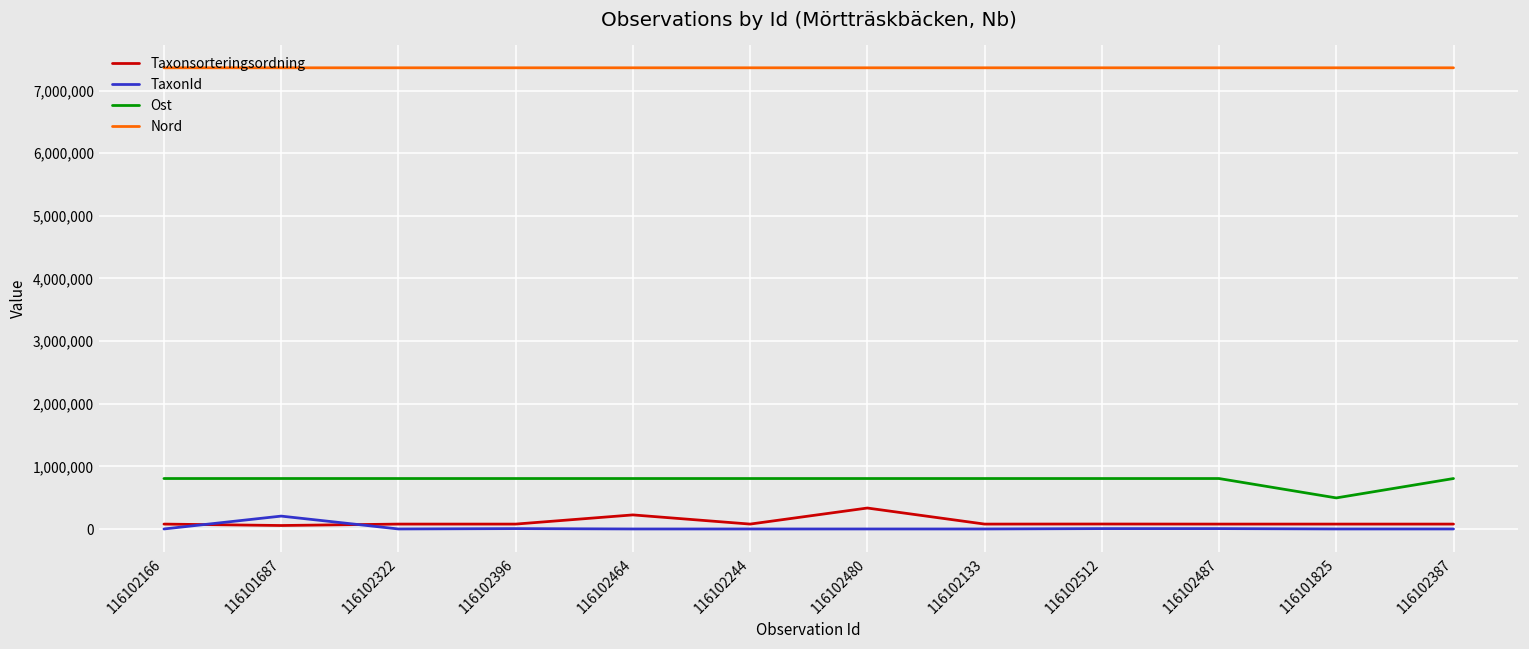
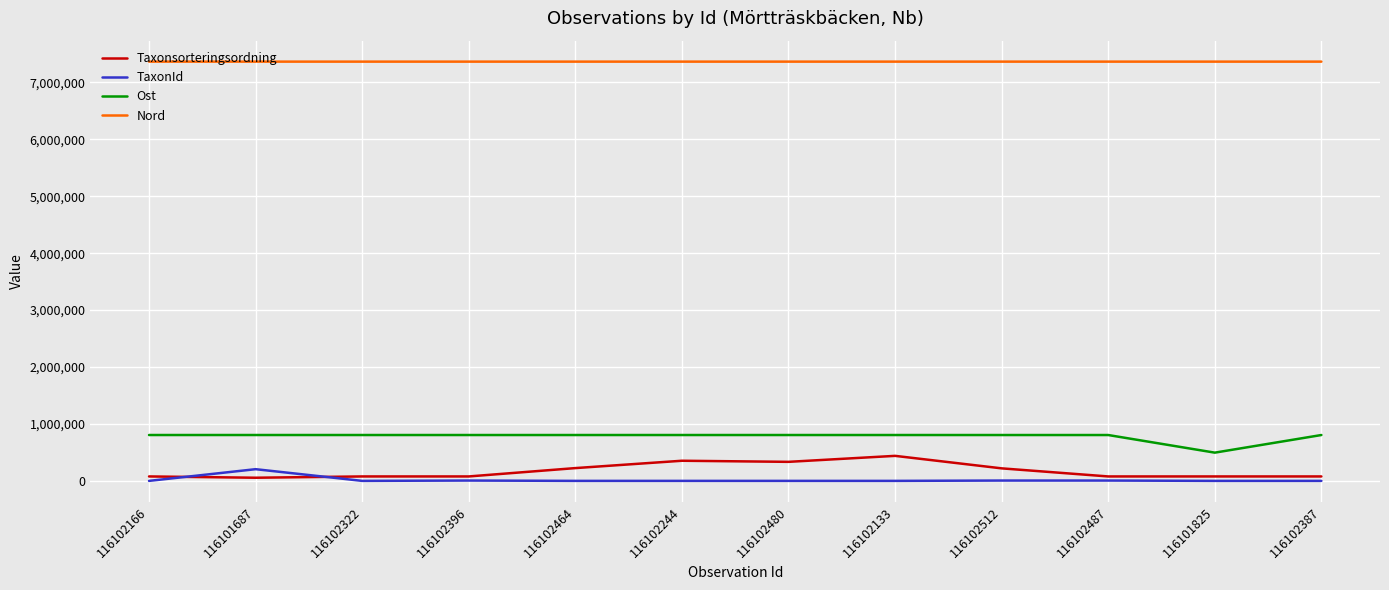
Taxonsorteringsordning, 116102244: 100,000 -> 400,000
Taxonsorteringsordning, 116102133: 100,000 -> 400,000
Taxonsorteringsordning, 116102512: 100,000 -> 200,000
